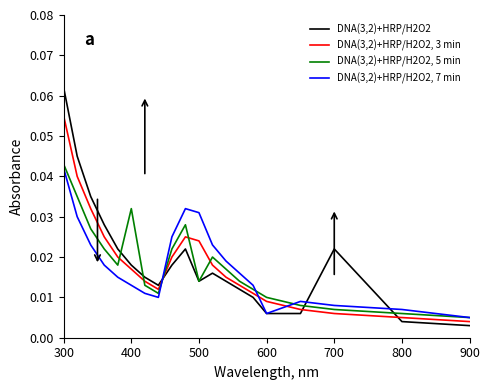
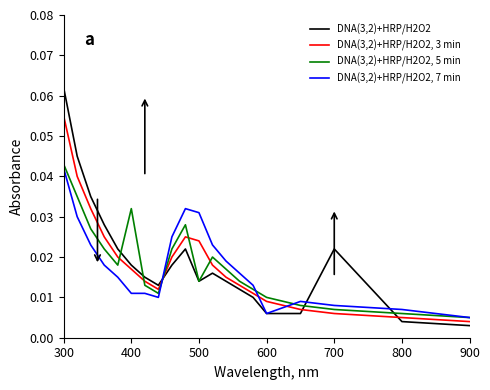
DNA(3,2)+HRP/H2O2, 7 min, 400: 0.013 -> 0.011
